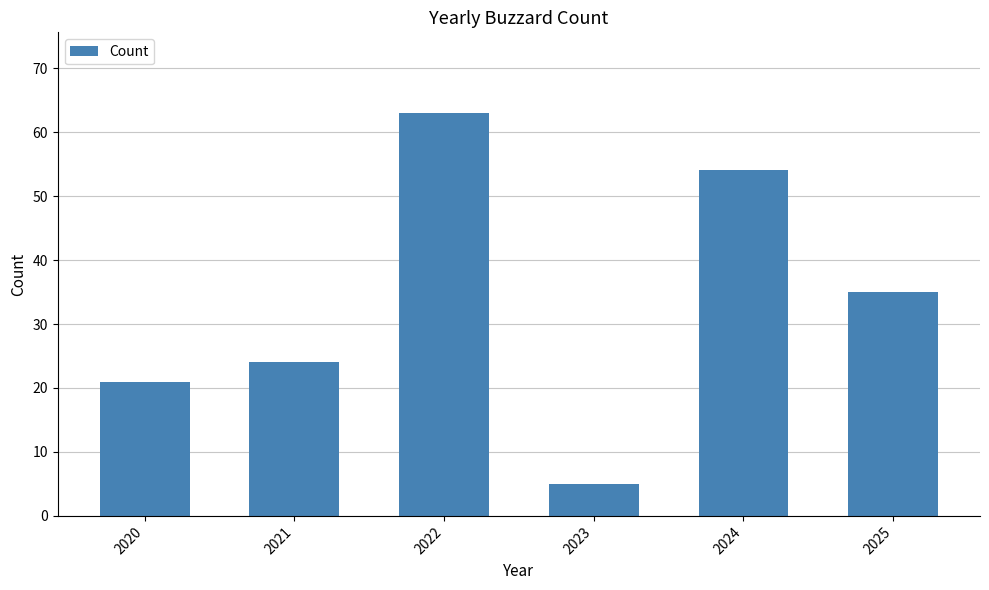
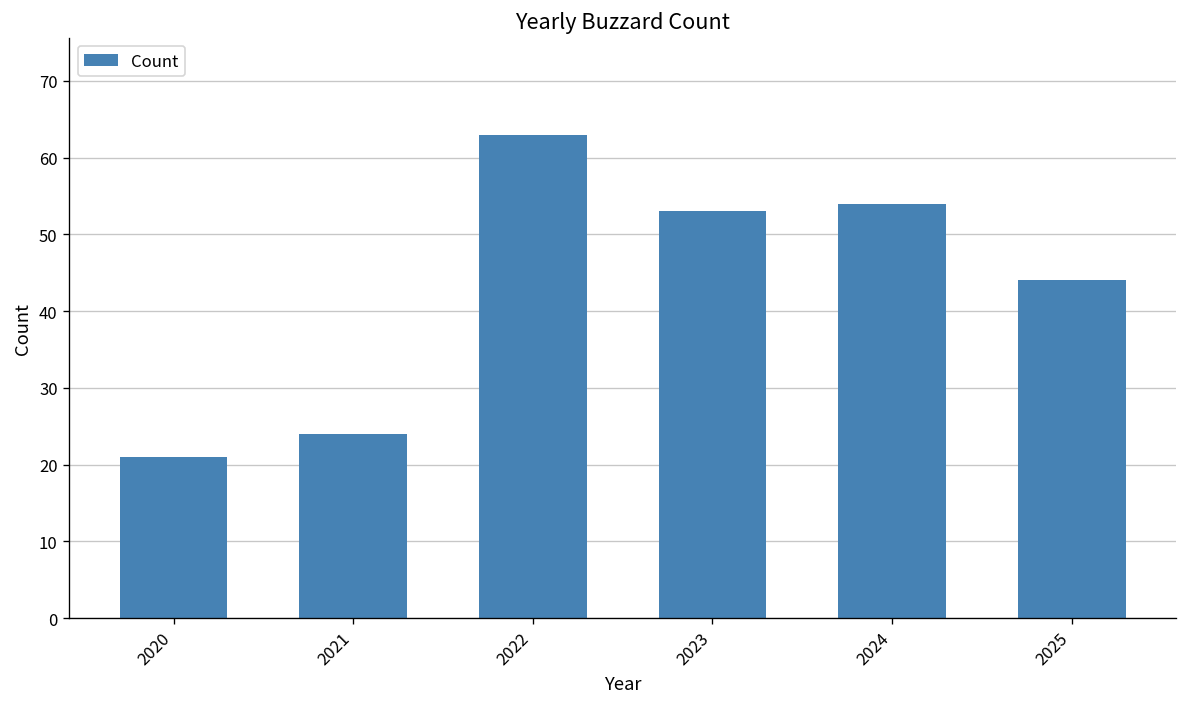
2023: 5 -> 53
2025: 35 -> 44
